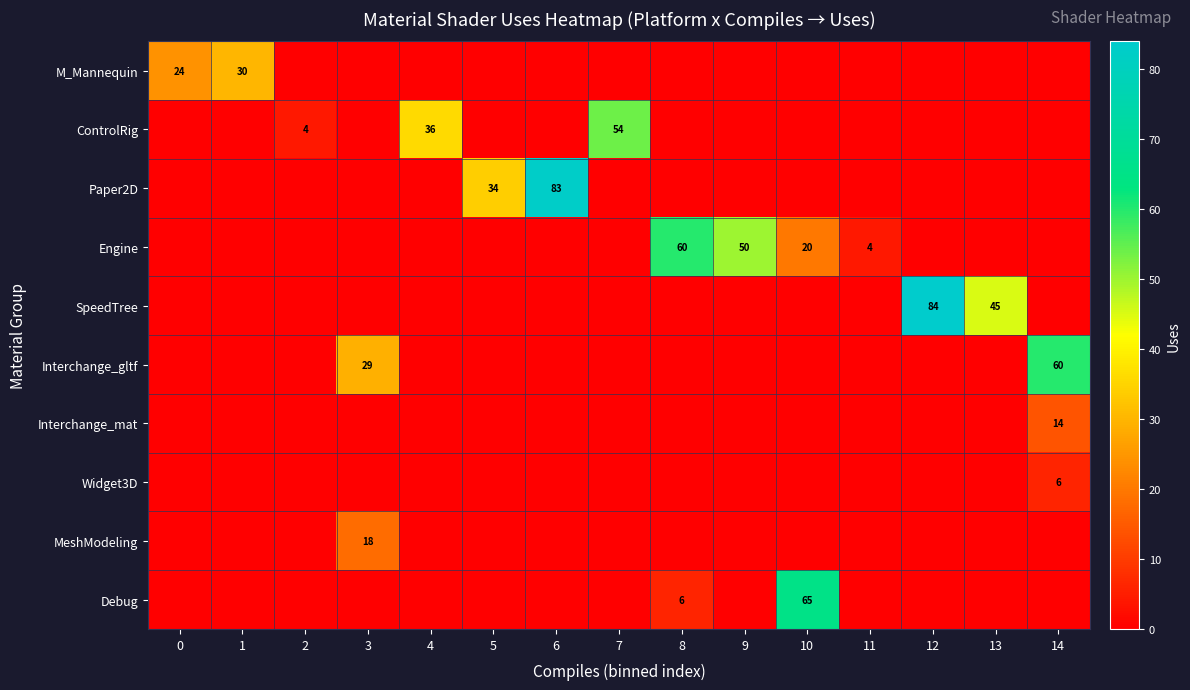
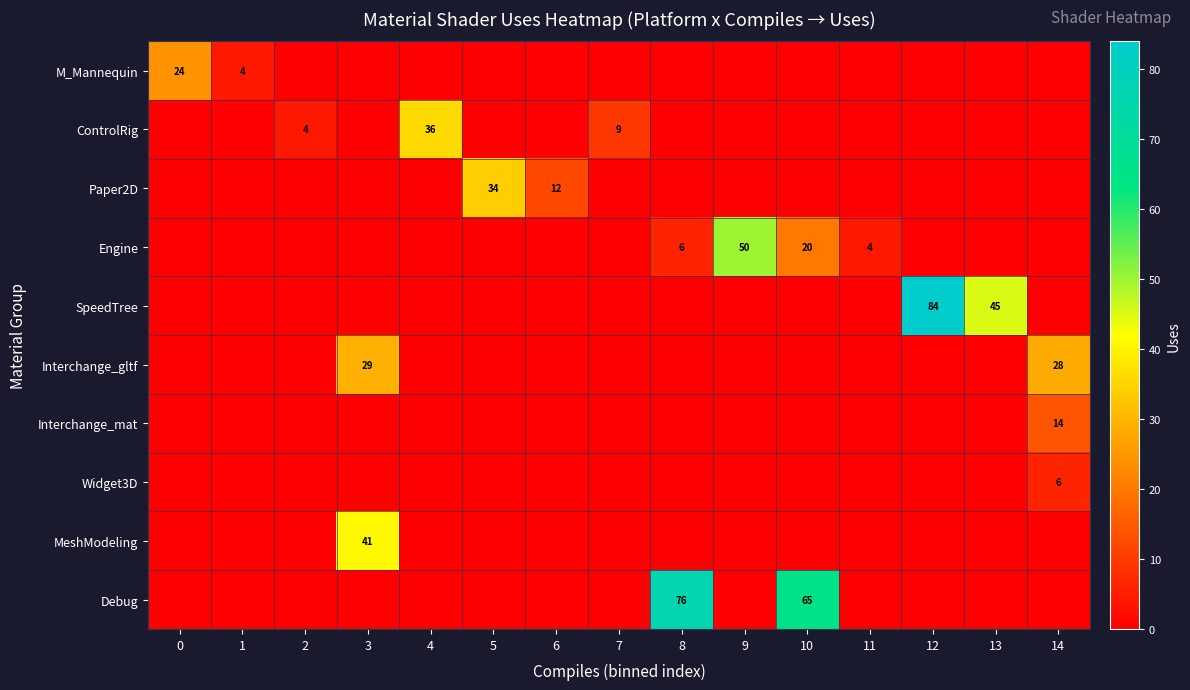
M_Mannequin, 1: 30 -> 4
ControlRig, 7: 54 -> 9
Paper2D, 6: 83 -> 12
Engine, 8: 60 -> 6
Interchange_gltf, 14: 60 -> 28
MeshModeling, 3: 18 -> 41
Debug, 8: 6 -> 76
